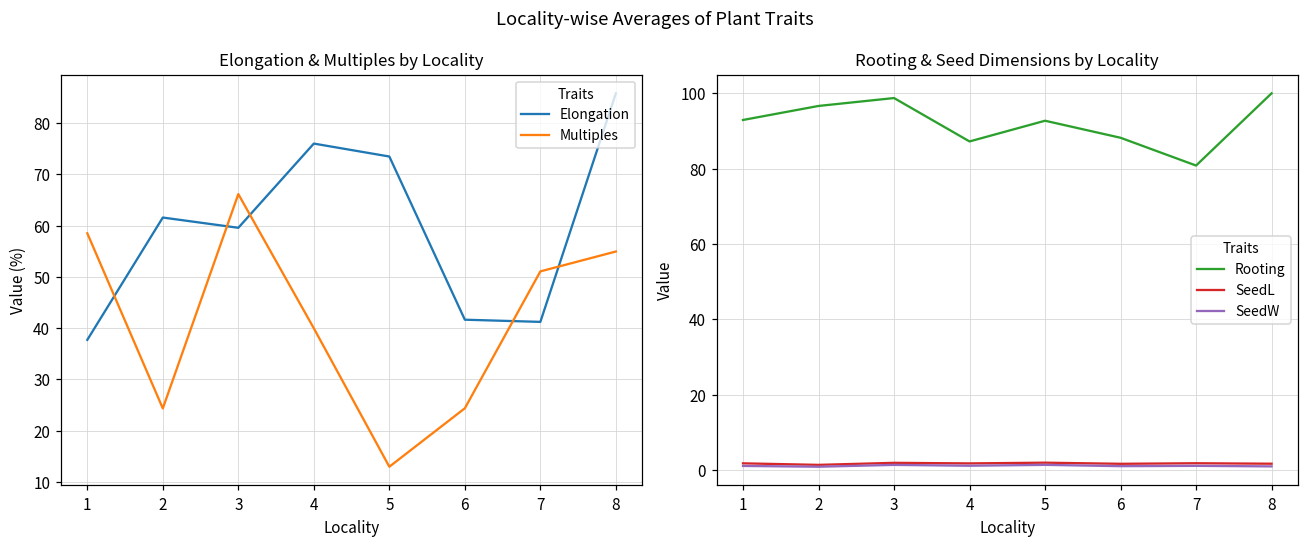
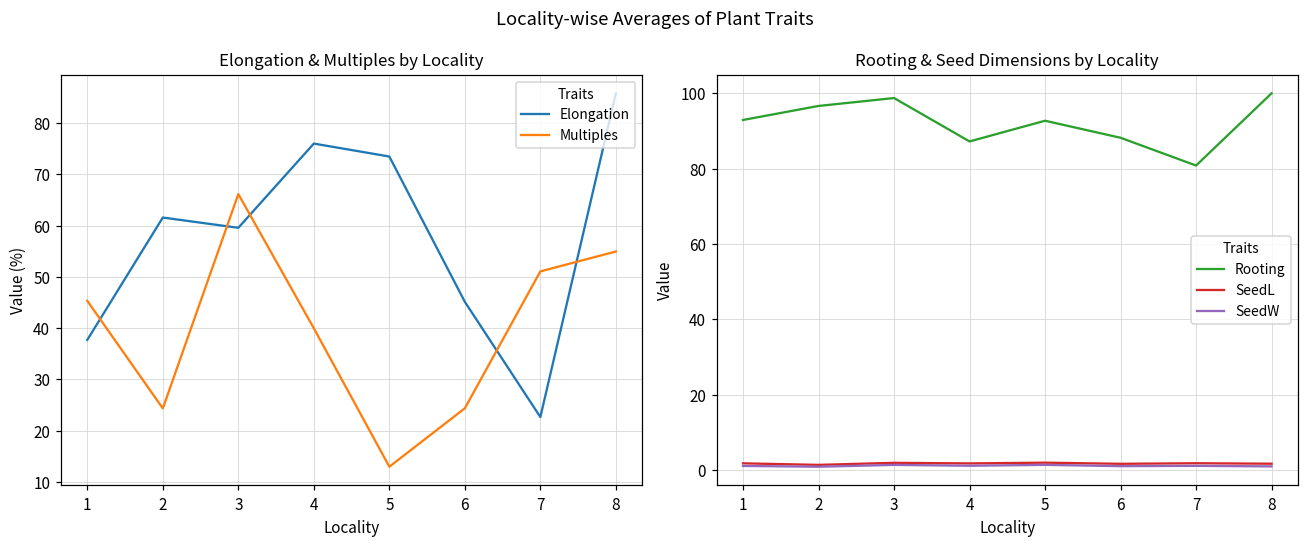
Elongation & Multiples by Locality, Multiples, 1: 58 -> 45
Elongation & Multiples by Locality, Elongation, 6: 42 -> 45
Elongation & Multiples by Locality, Elongation, 7: 41 -> 23
